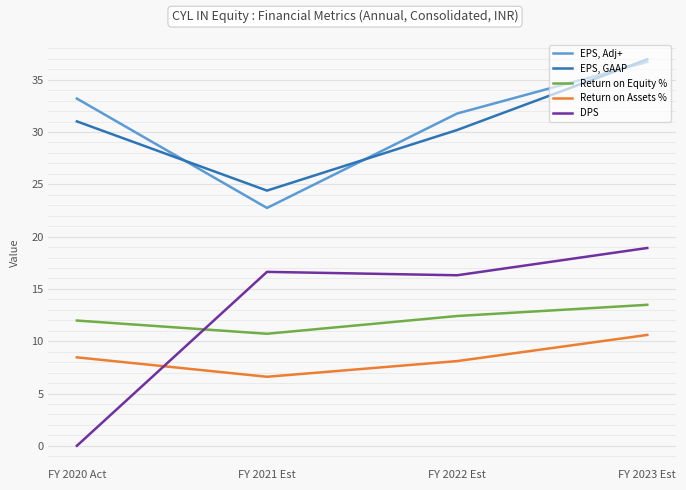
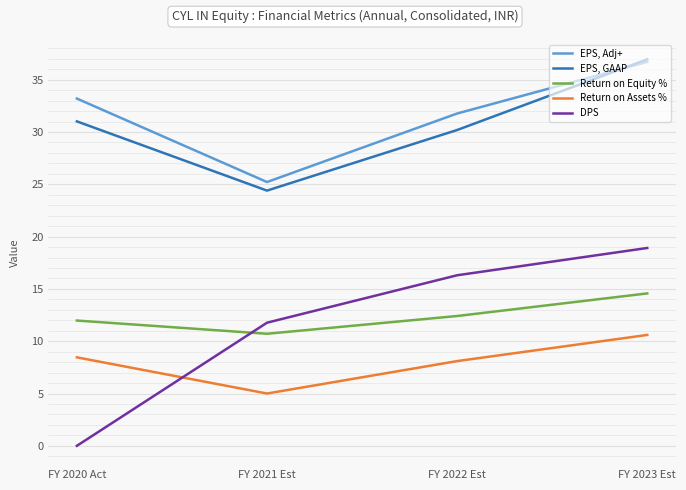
EPS, Adj+, FY 2021 Est: 22.7 -> 25.2
Return on Assets %, FY 2021 Est: 6.6 -> 5.0
DPS, FY 2021 Est: 16.6 -> 11.8
Return on Equity %, FY 2023 Est: 13.5 -> 14.6
